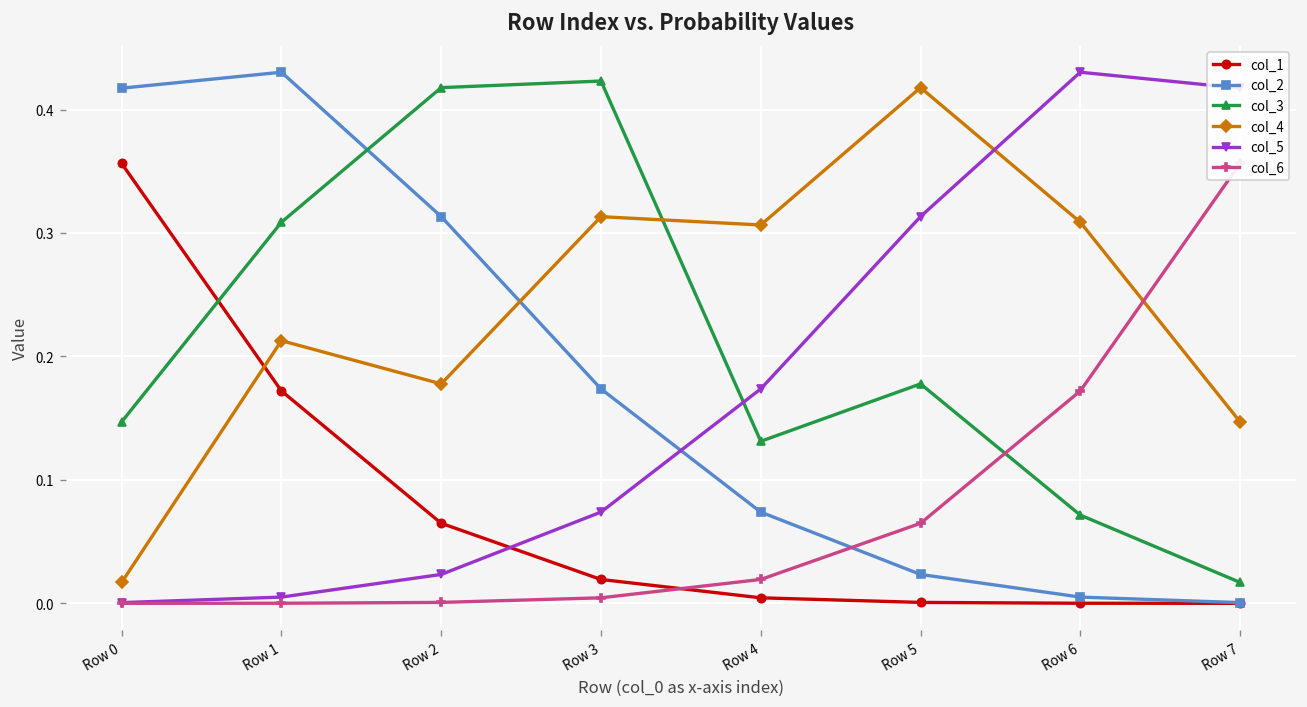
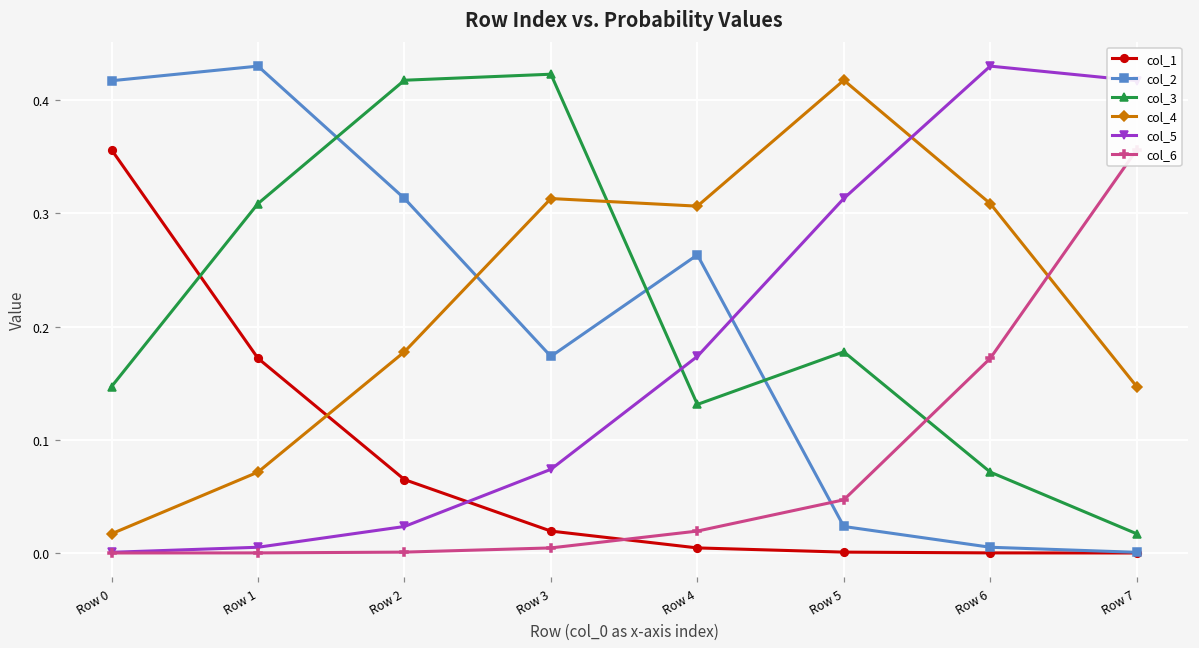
col_4, Row 1: 0.213 -> 0.071
col_2, Row 4: 0.074 -> 0.263
col_6, Row 5: 0.065 -> 0.047
